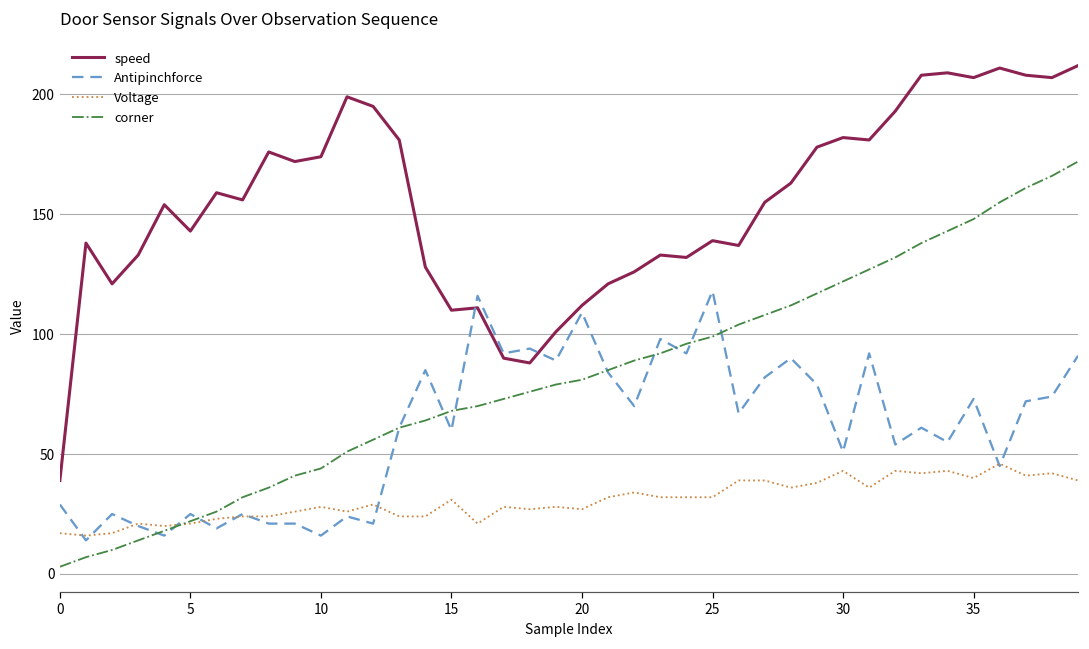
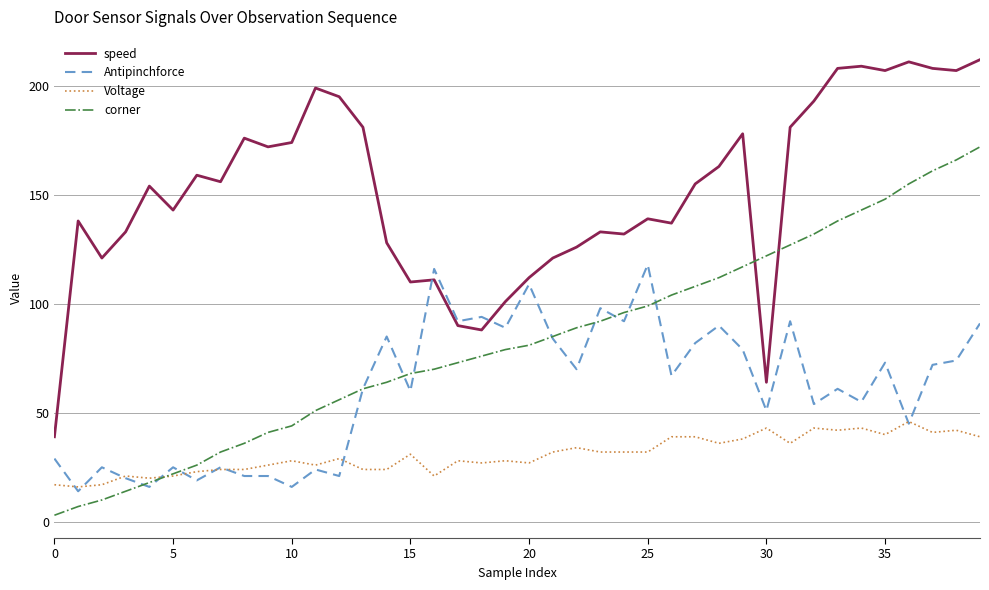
speed, 30: 182 -> 64
